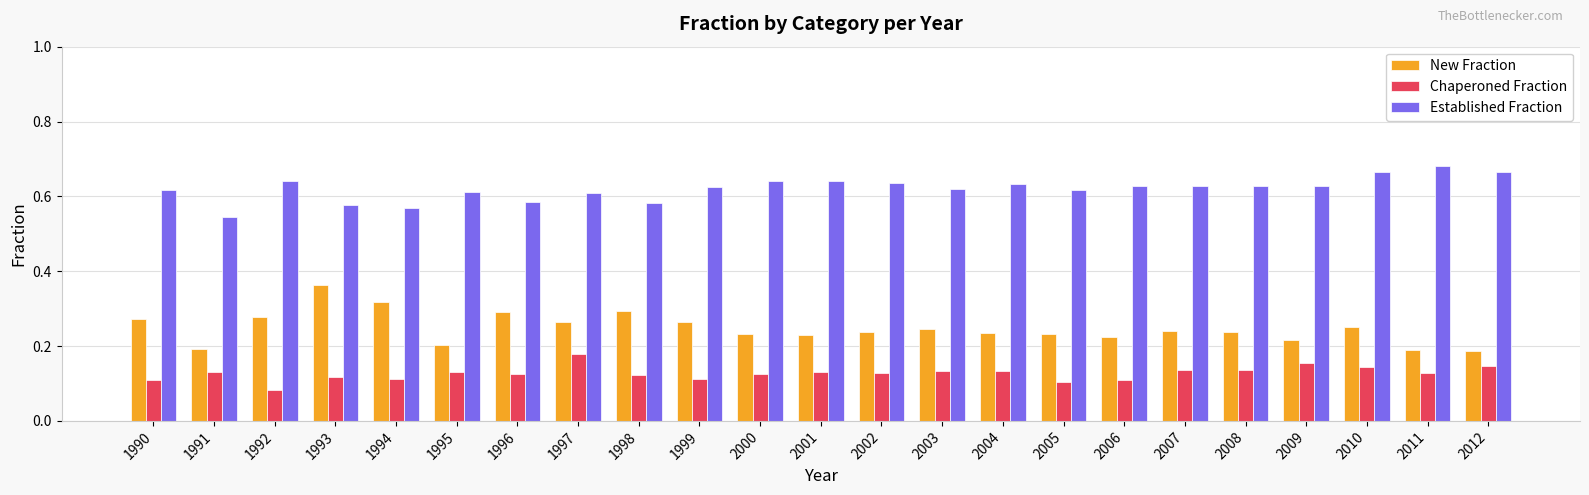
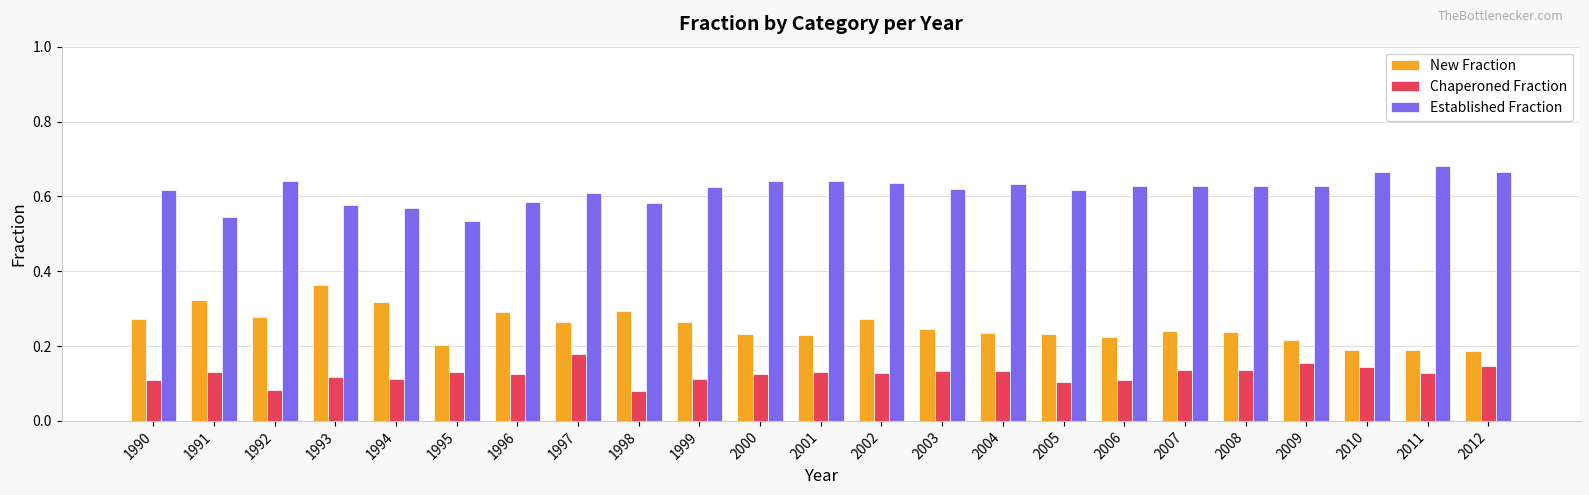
New Fraction, 1991: 0.19 -> 0.32
Established Fraction, 1995: 0.61 -> 0.53
Chaperoned Fraction, 1998: 0.12 -> 0.08
New Fraction, 2002: 0.24 -> 0.27
New Fraction, 2010: 0.25 -> 0.19
